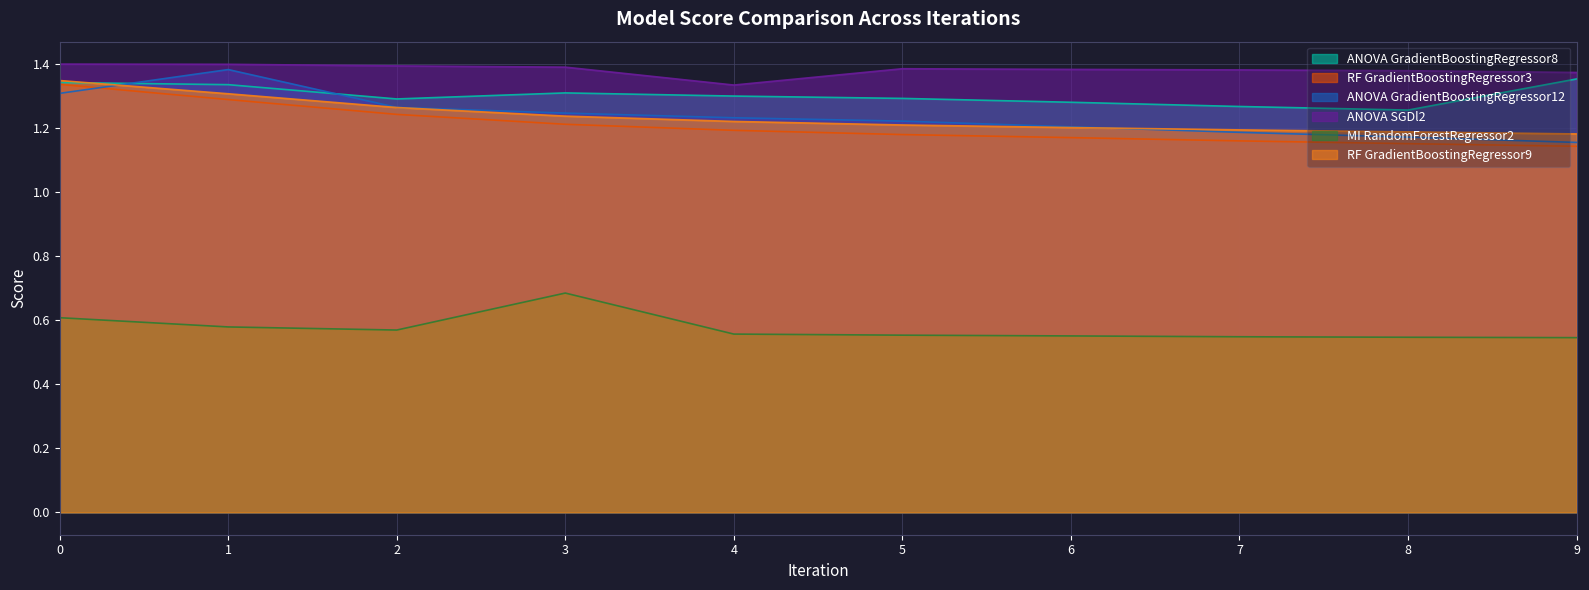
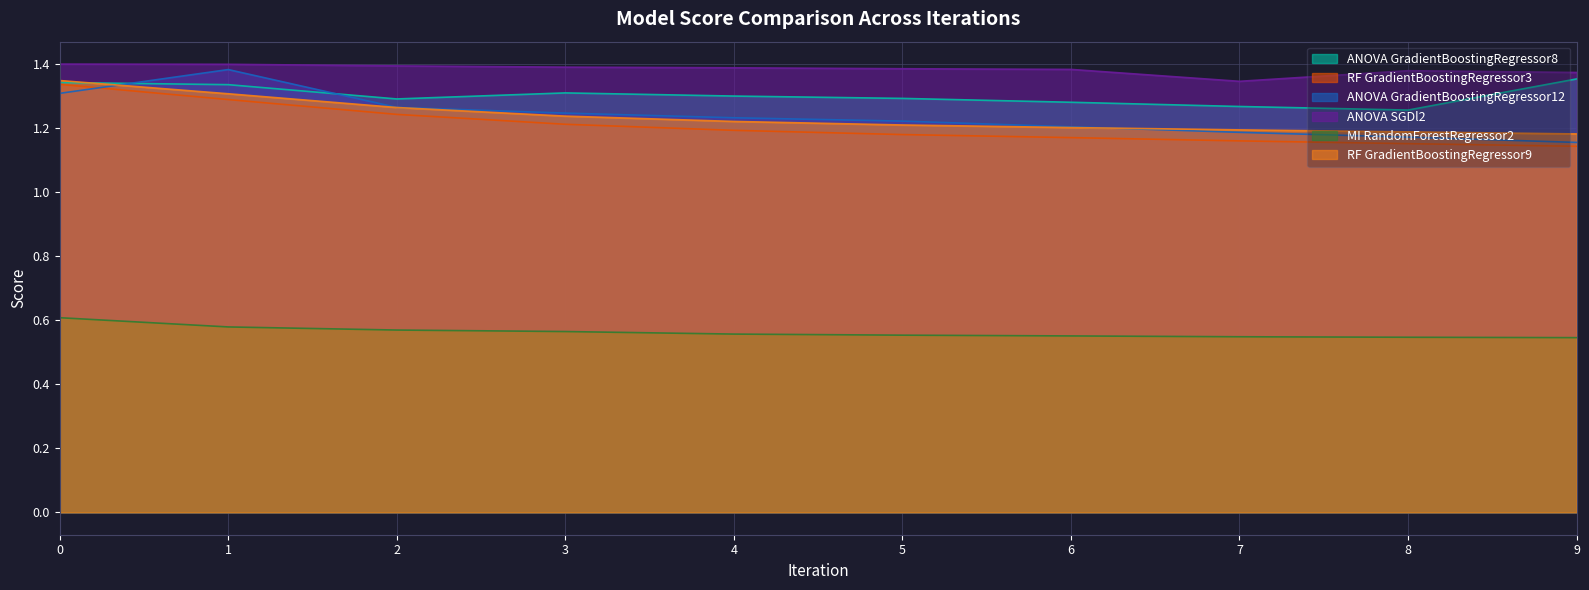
MI RandomForestRegressor2, 3: 0.68 -> 0.56
ANOVA SGDl2, 4: 1.33 -> 1.39
ANOVA SGDl2, 7: 1.38 -> 1.34
